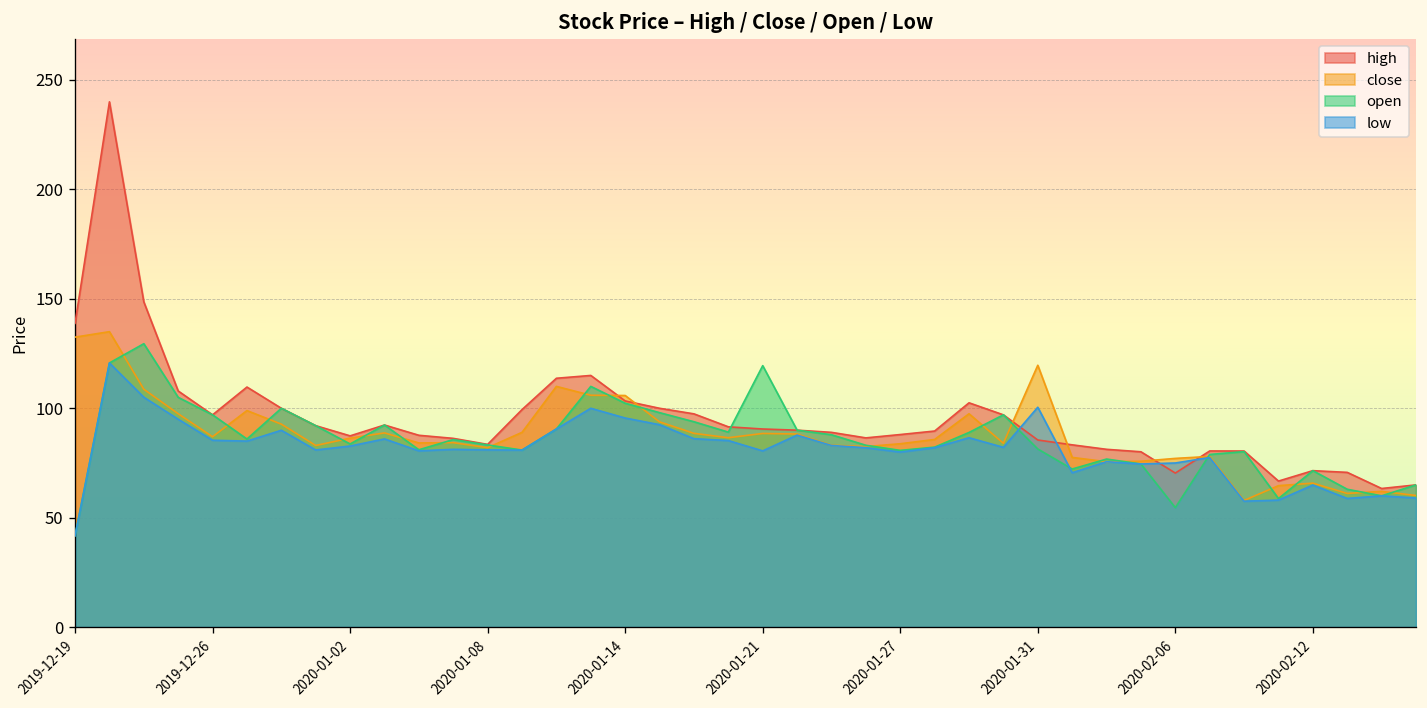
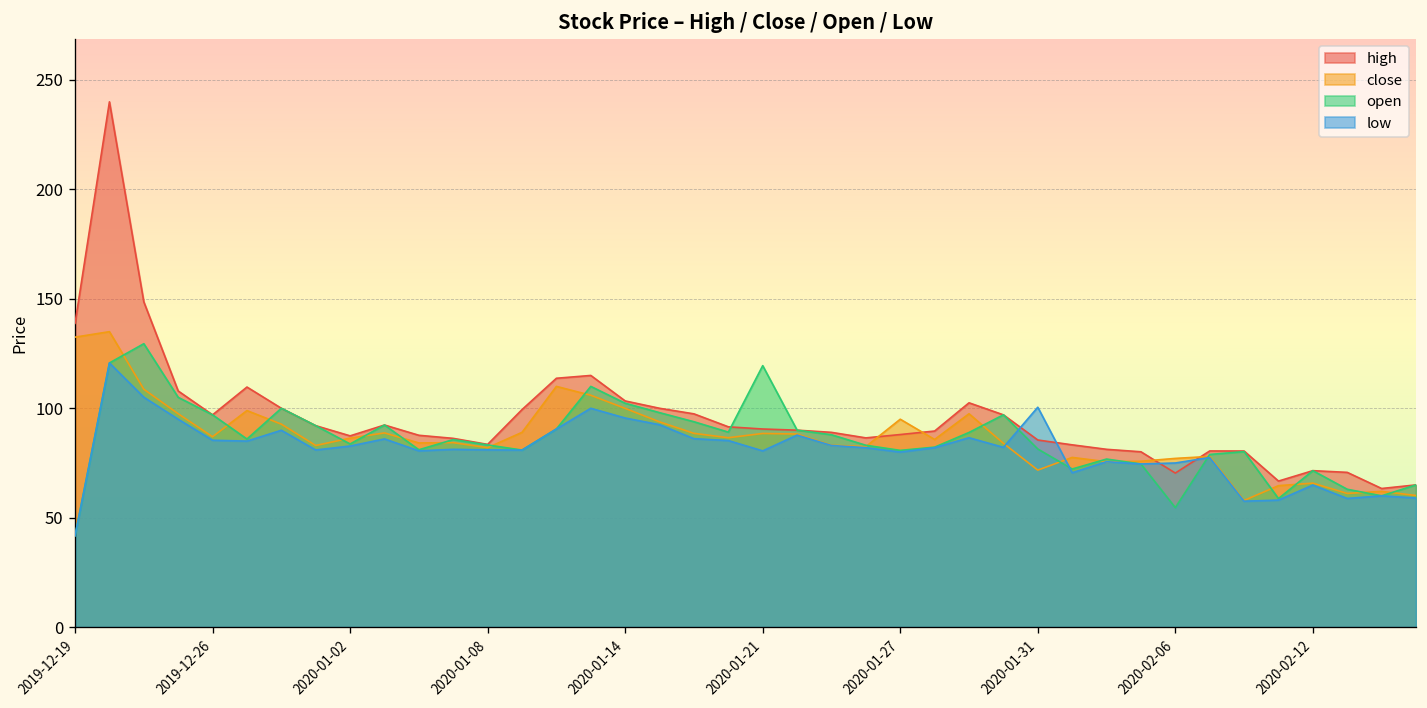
close, 2020-01-14: 106 -> 100
close, 2020-01-27: 84 -> 95
close, 2020-01-31: 120 -> 72
